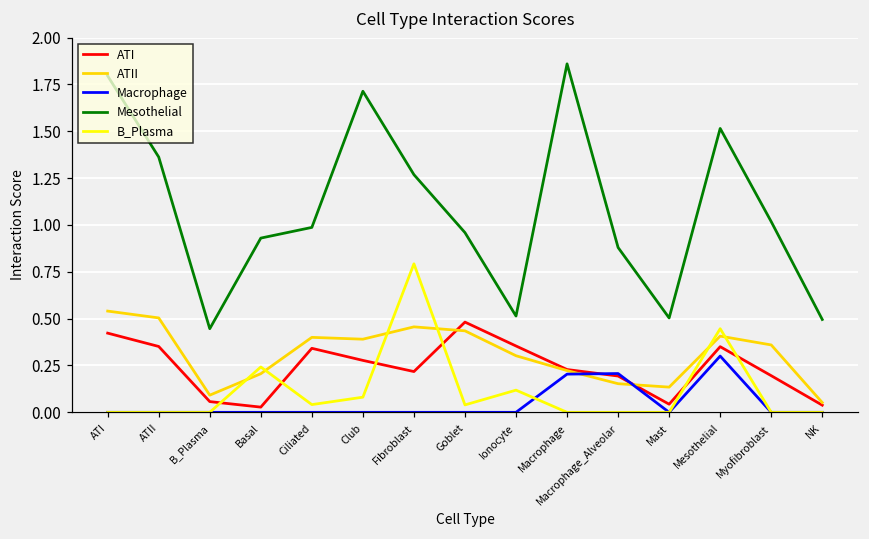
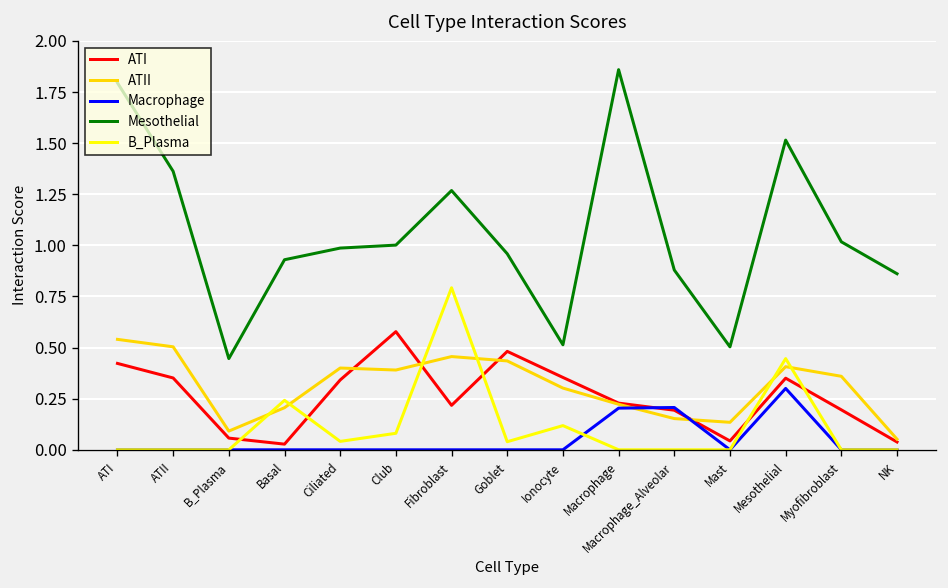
ATI, Club: 0.28 -> 0.58
Mesothelial, Club: 1.71 -> 1.00
Mesothelial, NK: 0.50 -> 0.86
